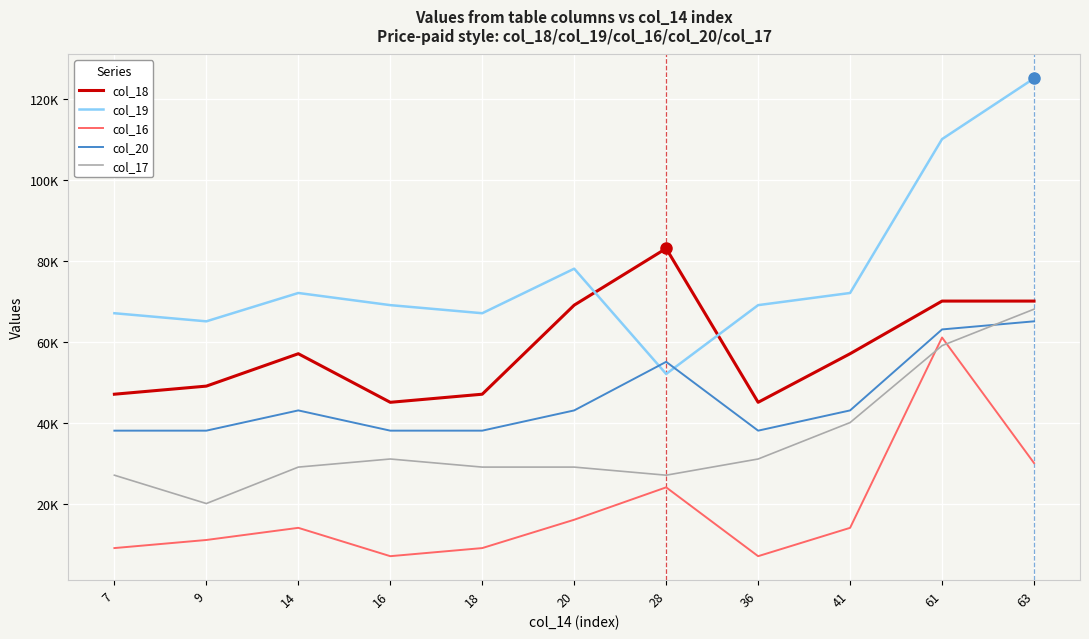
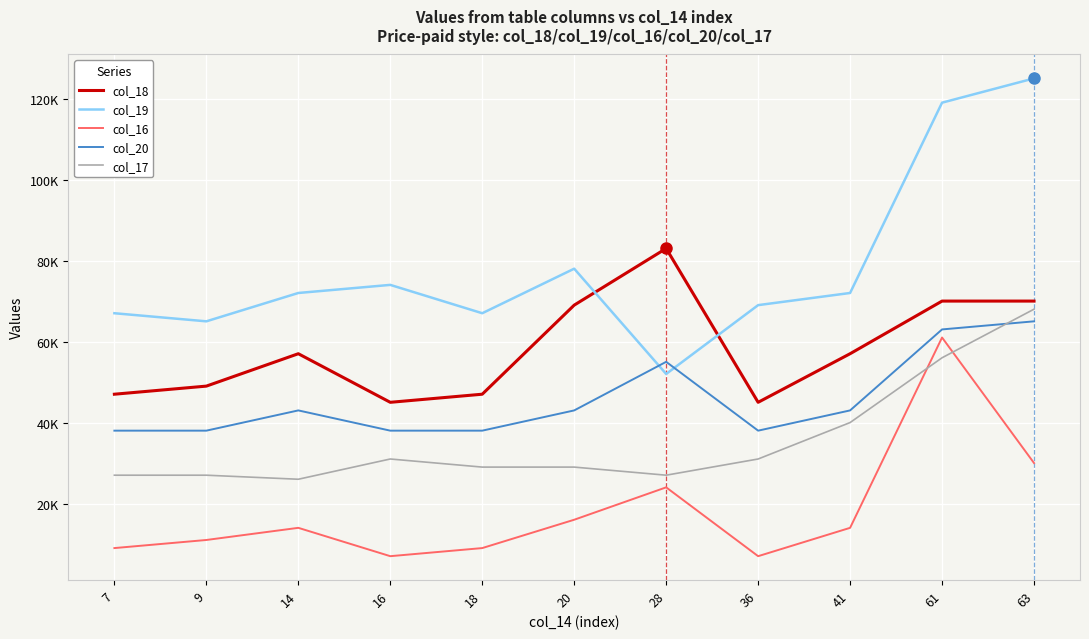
col_17, 9: 20000 -> 27000
col_17, 14: 29000 -> 26000
col_19, 16: 69000 -> 74000
col_19, 61: 110000 -> 119000
col_17, 61: 59000 -> 56000
